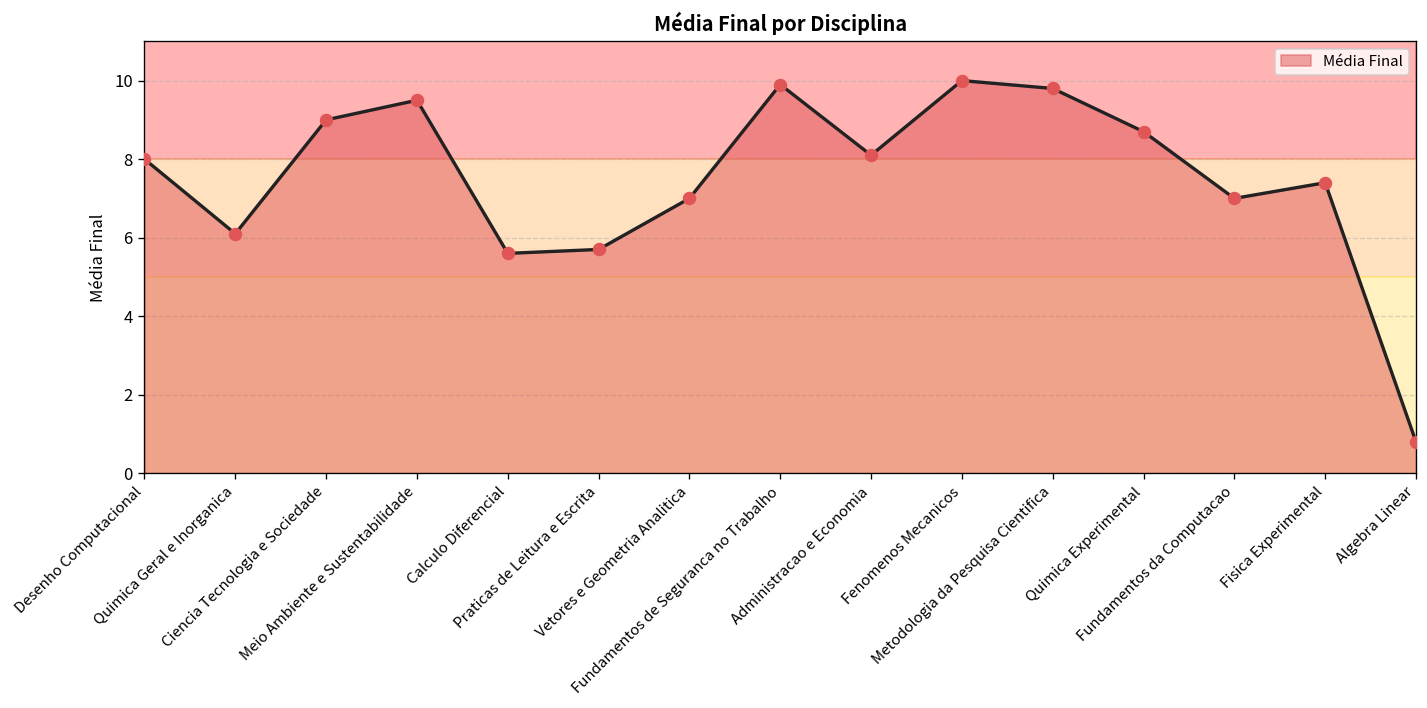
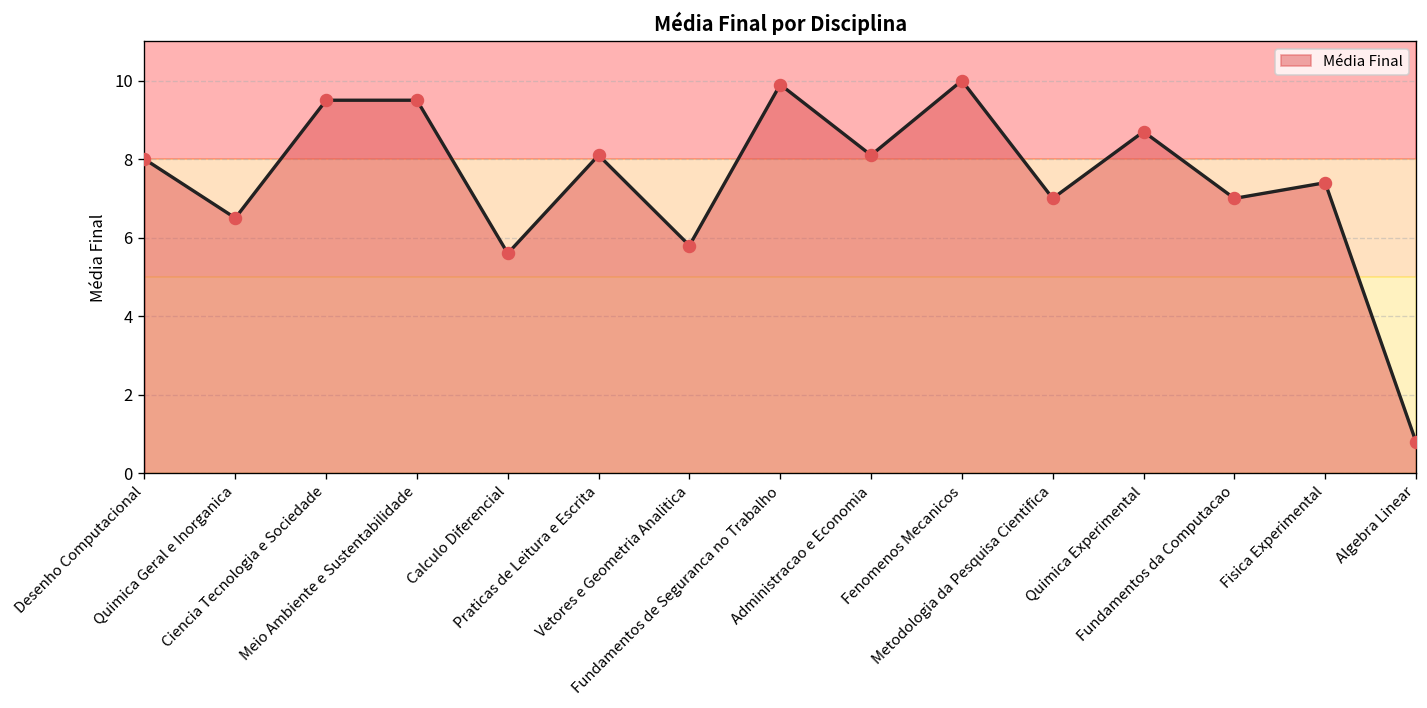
Quimica Geral e Inorganica: 6.1 -> 6.5
Ciencia Tecnologia e Sociedade: 9.0 -> 9.5
Praticas de Leitura e Escrita: 5.7 -> 8.1
Vetores e Geometria Analitica: 7.0 -> 5.8
Metodologia da Pesquisa Cientifica: 9.8 -> 7.0
